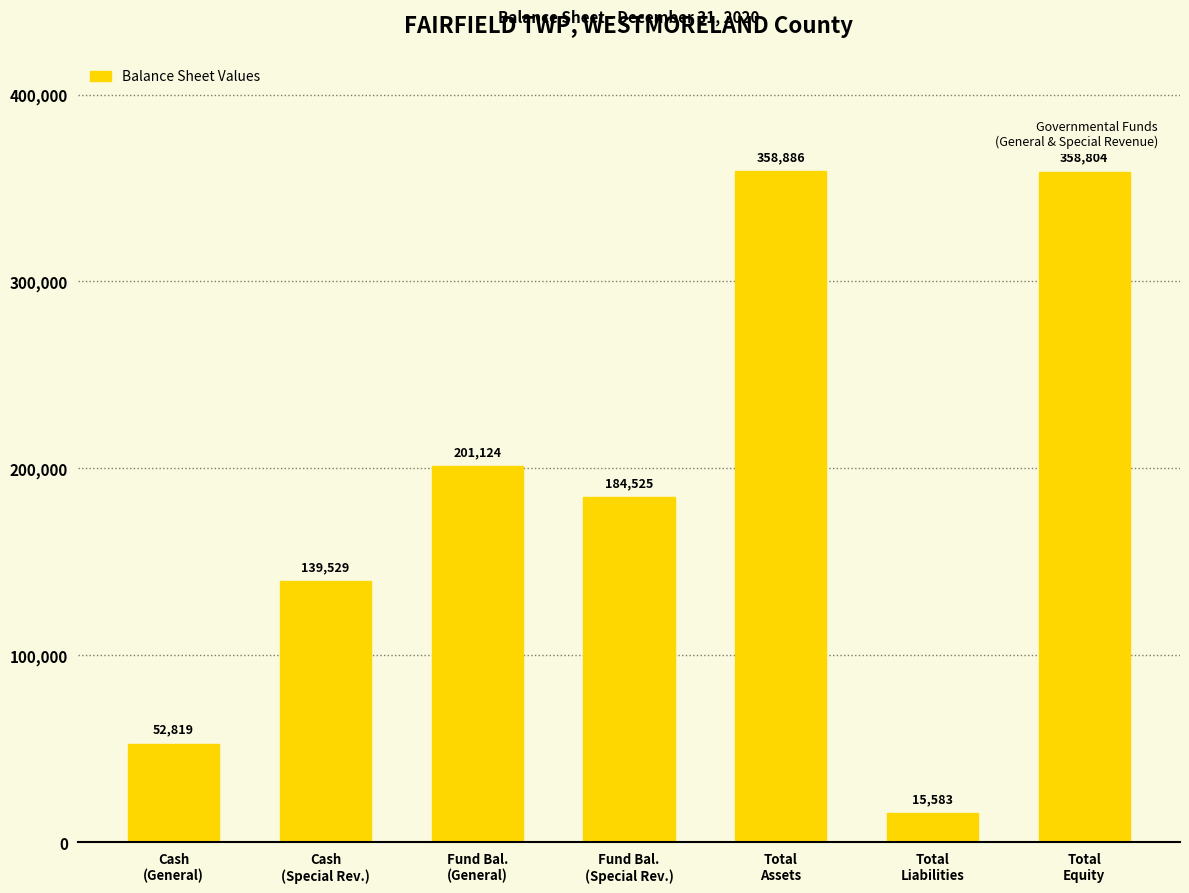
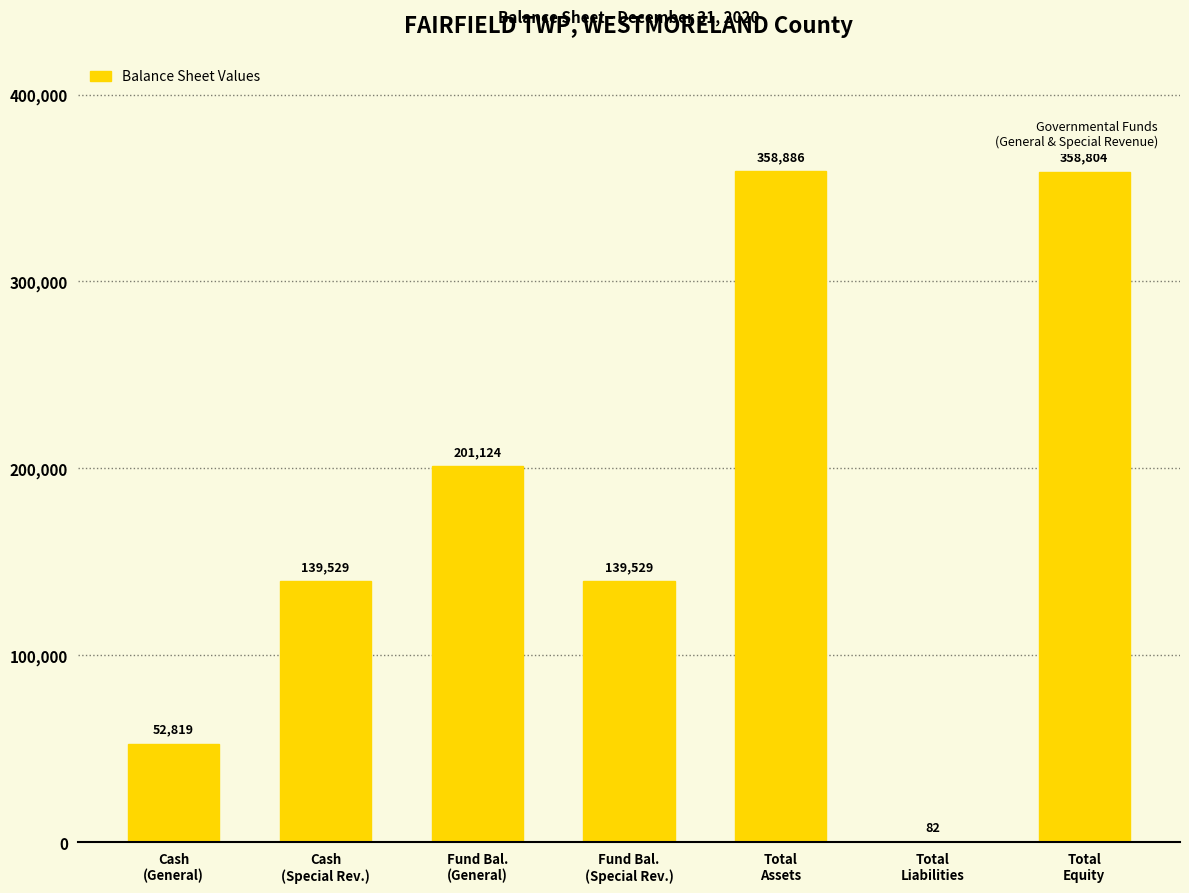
Fund Bal. (Special Rev.): 184,525 -> 139,529
Total Liabilities: 15,583 -> 82
